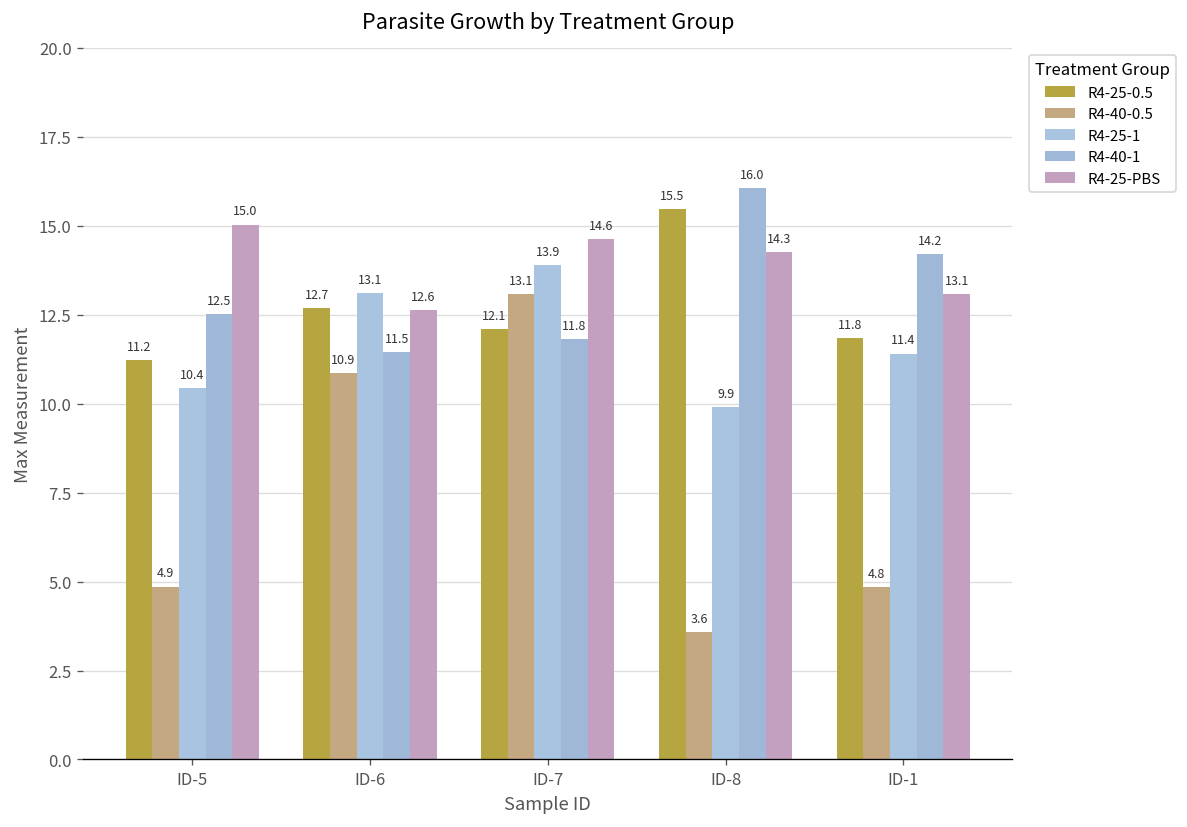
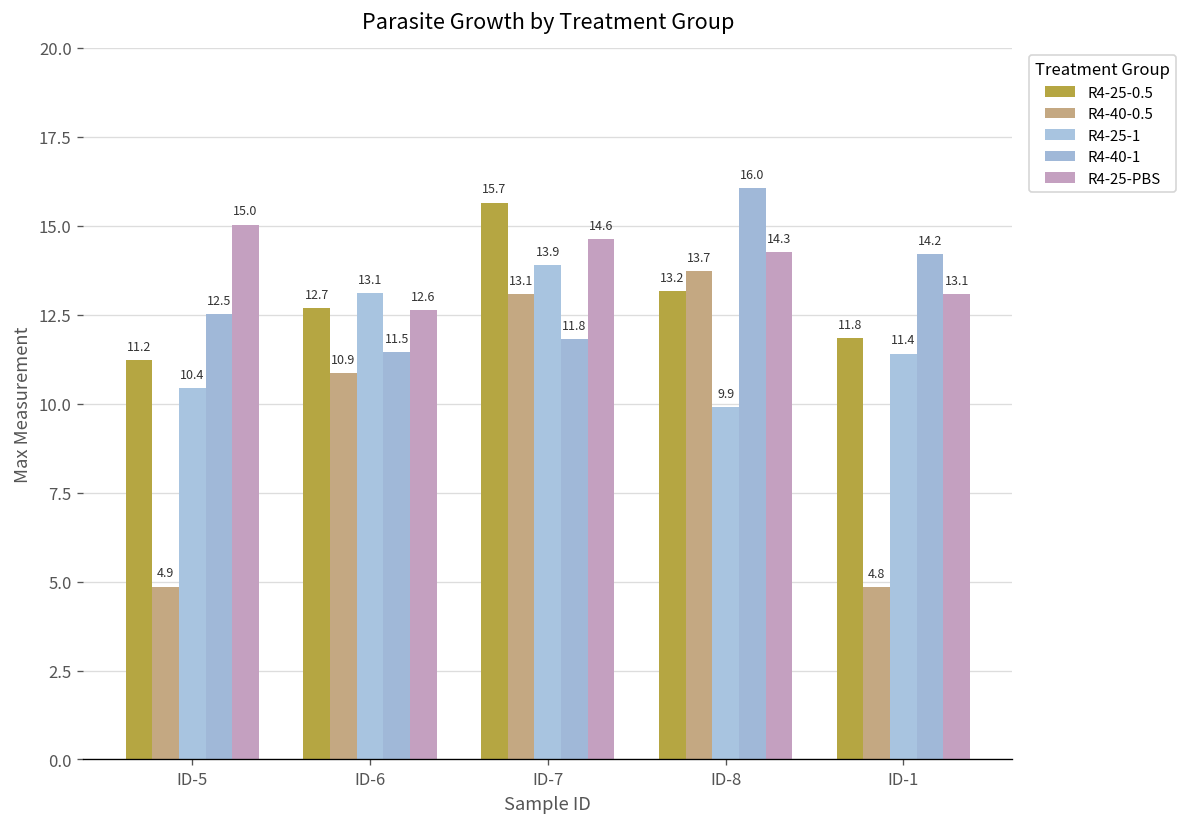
R4-25-0.5, ID-7: 12.1 -> 15.7
R4-25-0.5, ID-8: 15.5 -> 13.2
R4-40-0.5, ID-8: 3.6 -> 13.7
